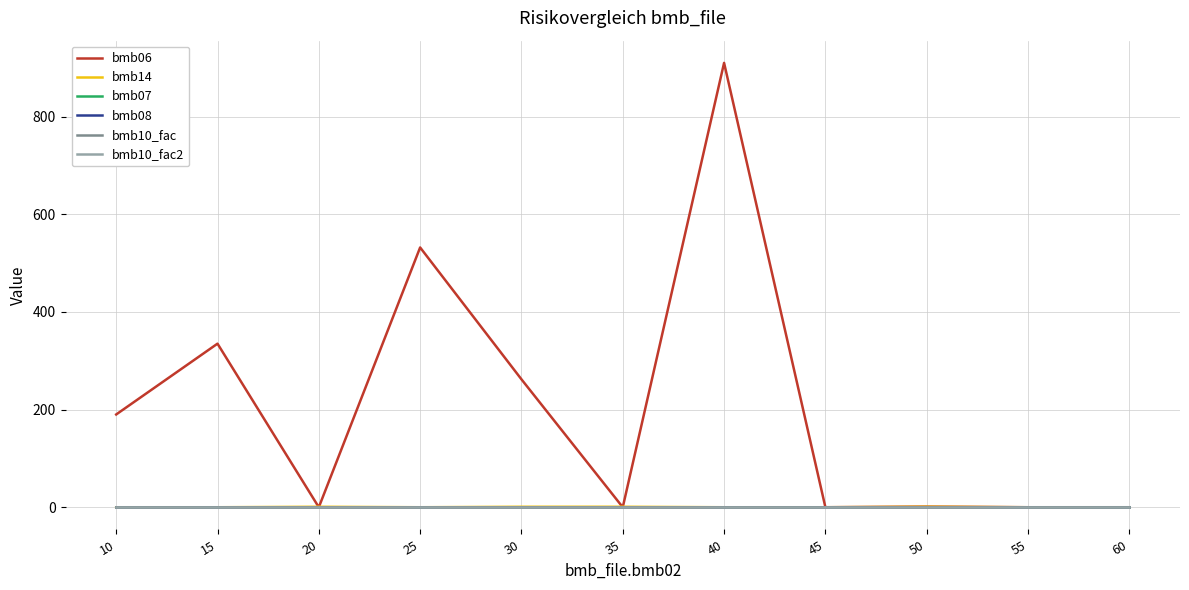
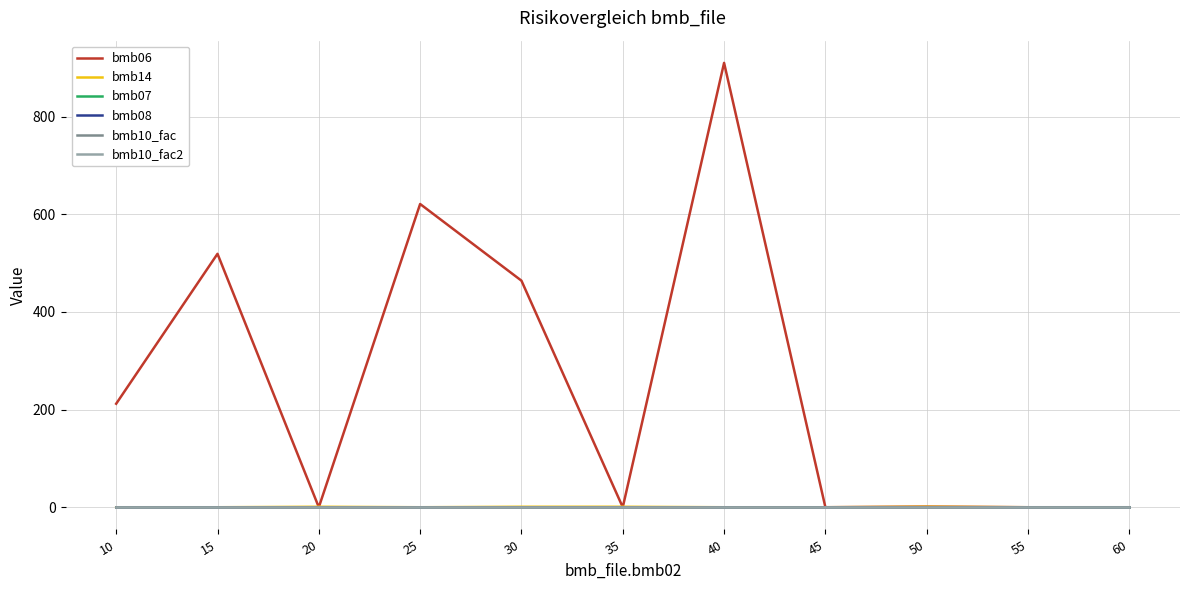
bmb06, 10: 190 -> 210
bmb06, 15: 340 -> 520
bmb06, 25: 530 -> 620
bmb06, 30: 260 -> 460
